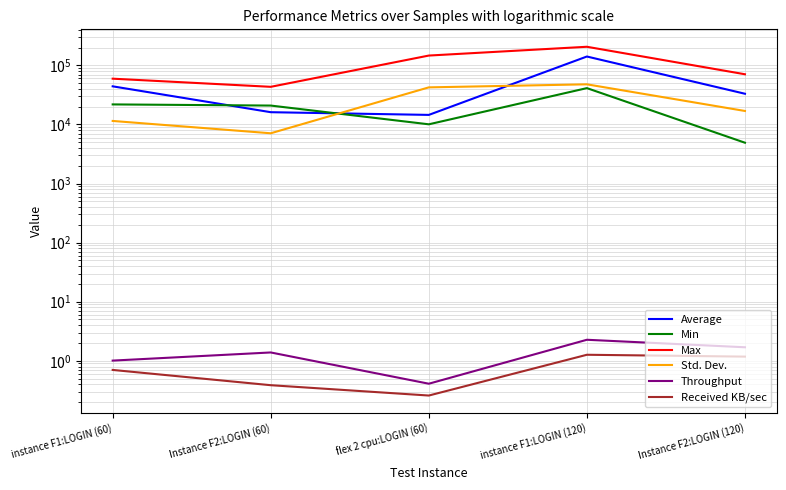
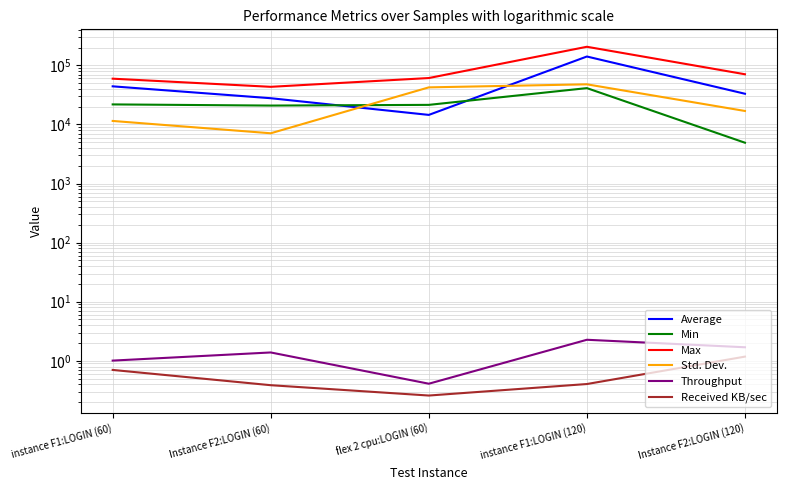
Average, Instance F2:LOGIN (60): 16000 -> 30000
Min, flex 2 cpu:LOGIN (60): 10000 -> 21000
Max, flex 2 cpu:LOGIN (60): 150000 -> 60000
Received KB/sec, instance F1:LOGIN (120): 1.3 -> 0.4
